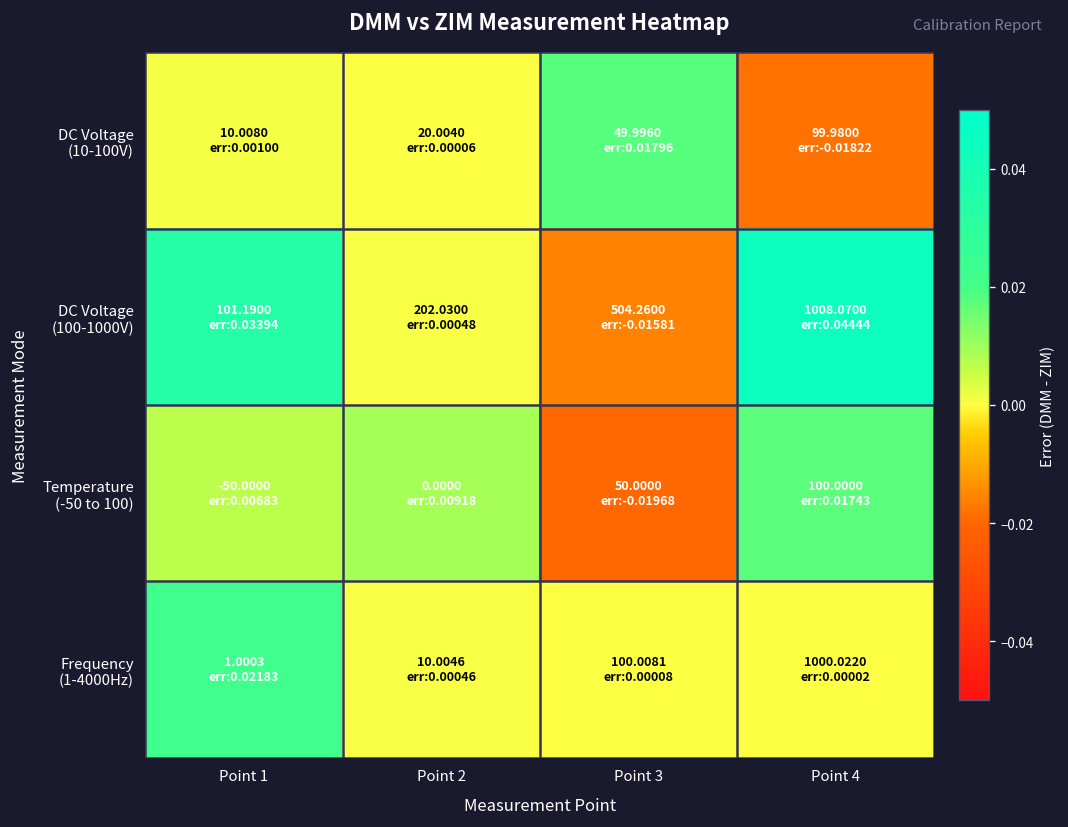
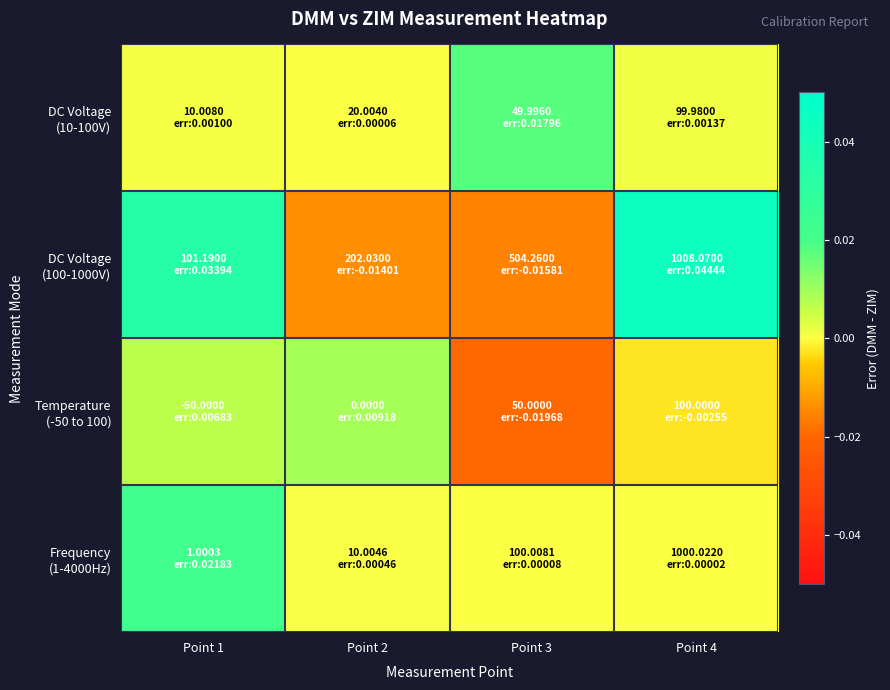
DC Voltage (10-100V), Point 4: -0.01822 -> 0.00137
DC Voltage (100-1000V), Point 2: 0.00048 -> -0.01401
Temperature (-50 to 100), Point 4: 0.01743 -> -0.00255
